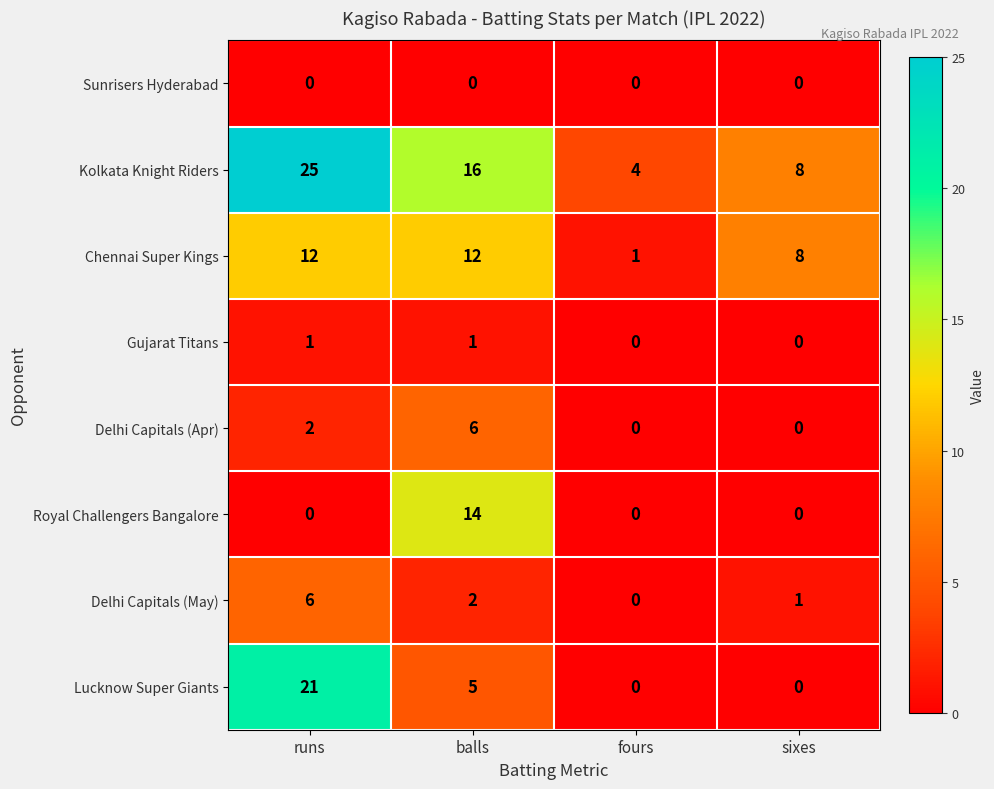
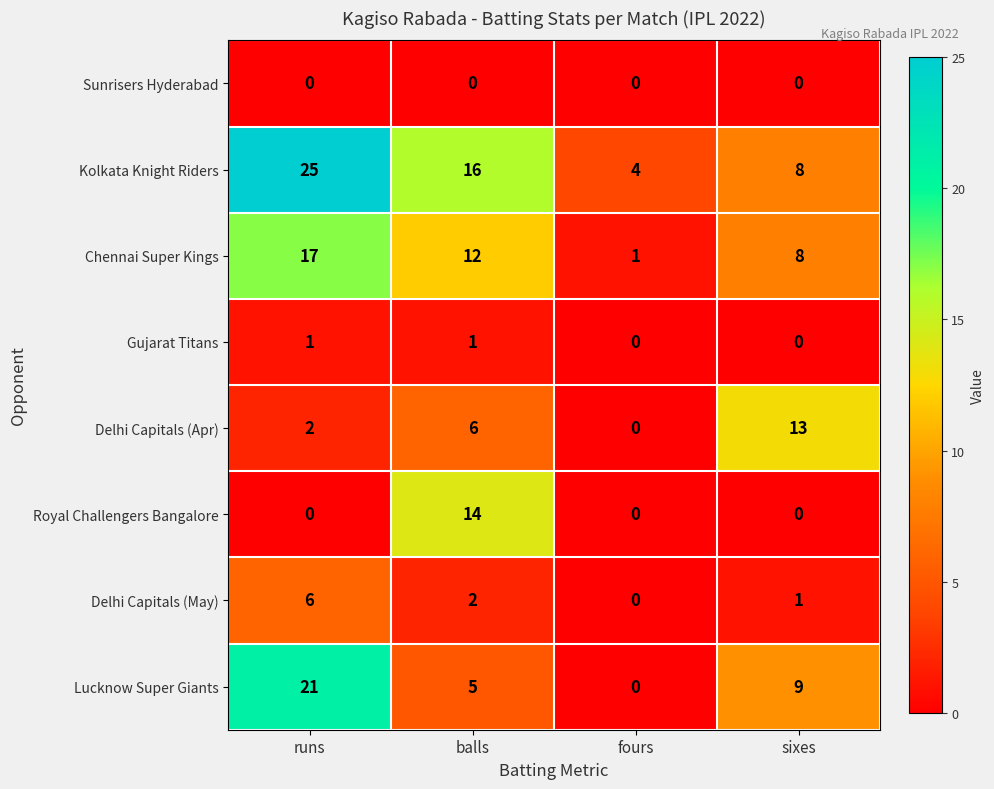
Chennai Super Kings, runs: 12 -> 17
Delhi Capitals (Apr), sixes: 0 -> 13
Lucknow Super Giants, sixes: 0 -> 9
